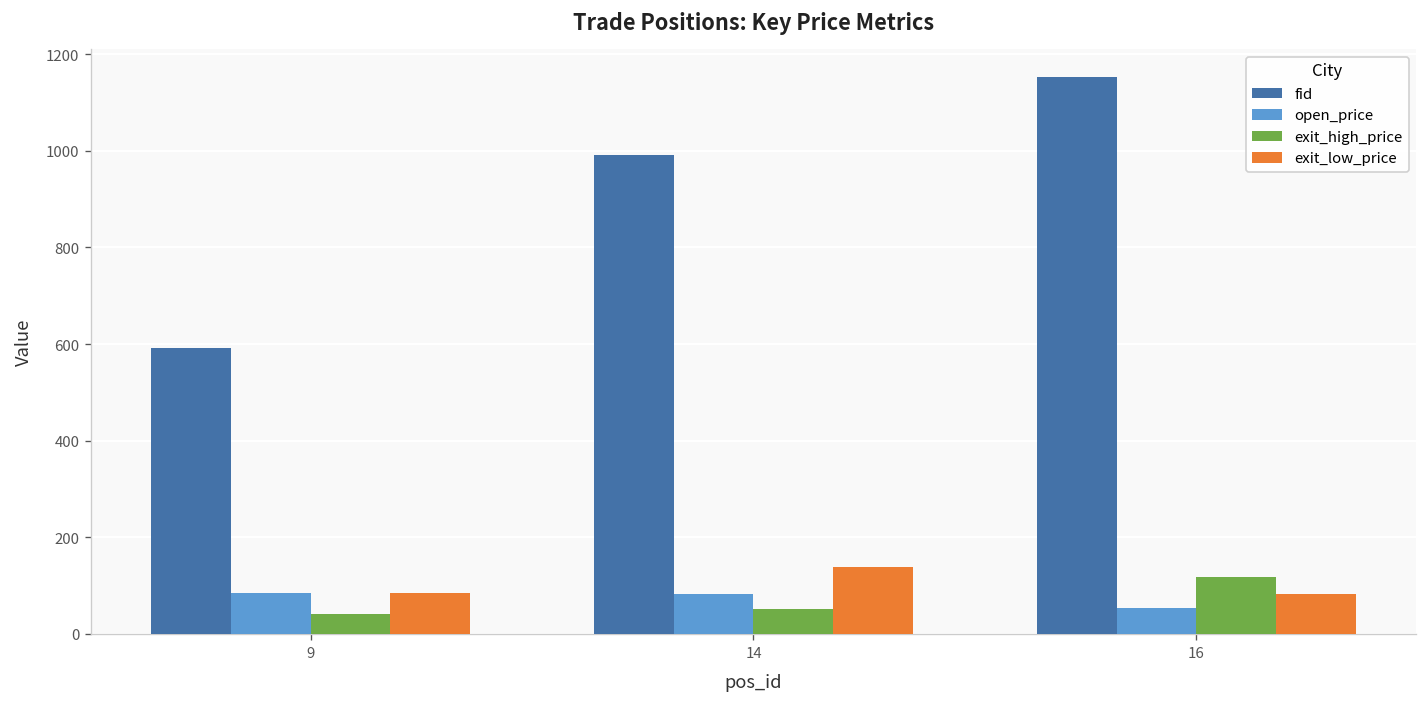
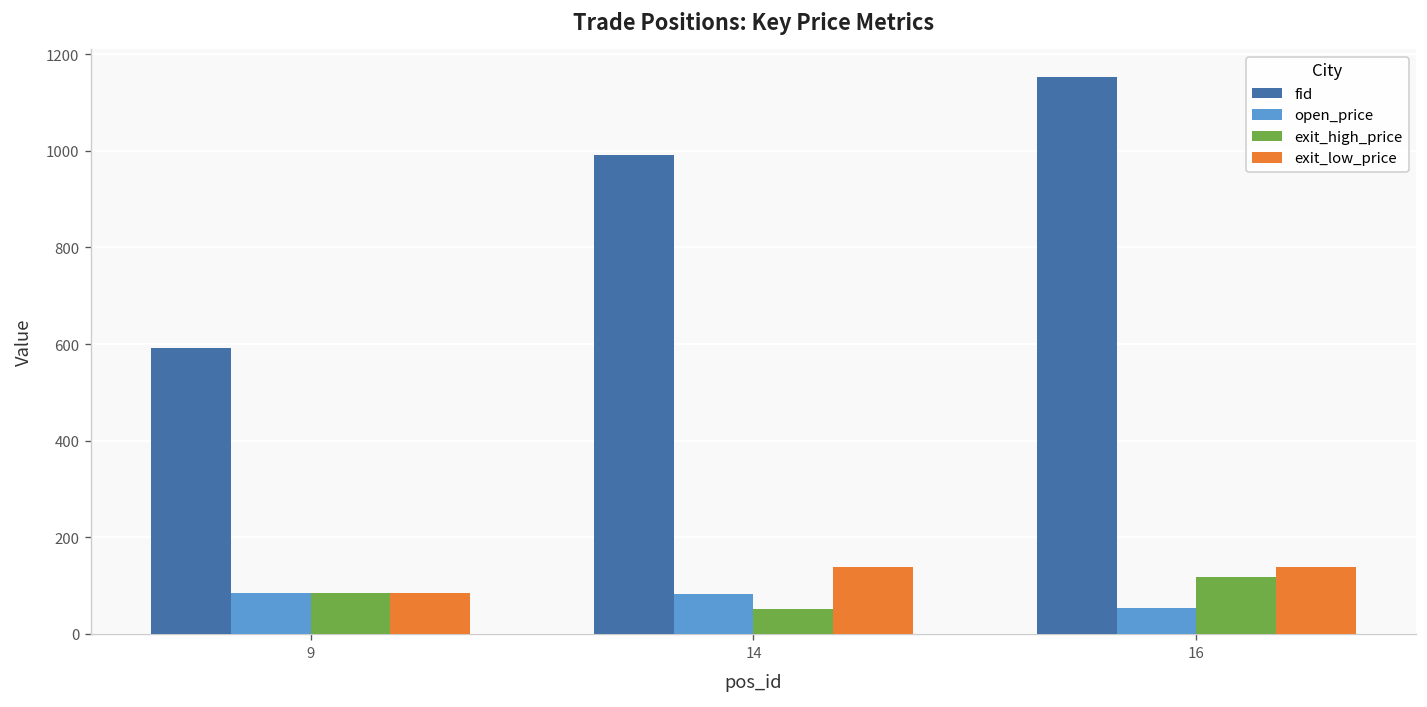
exit_high_price, 9: 40 -> 90
exit_low_price, 16: 80 -> 140
